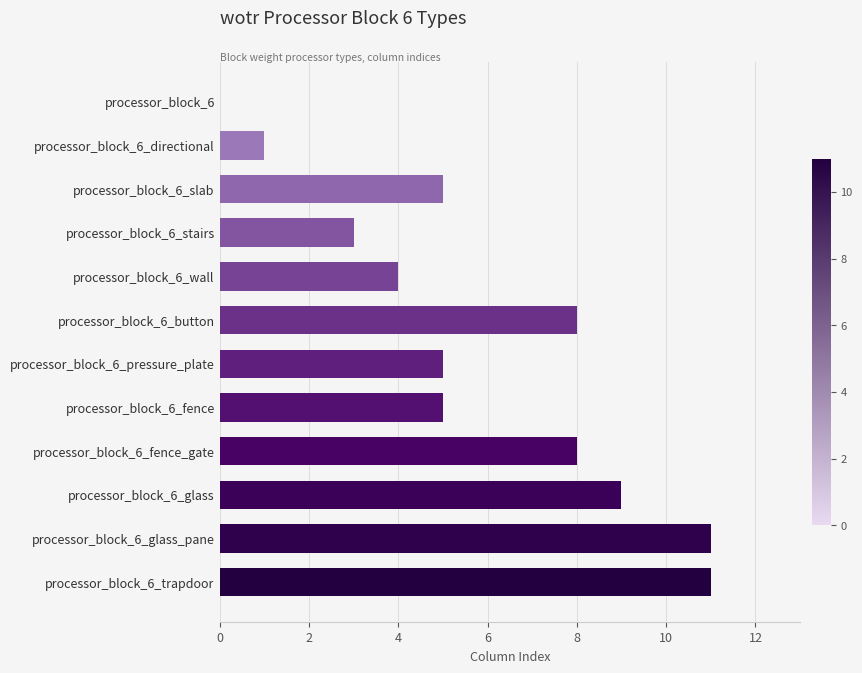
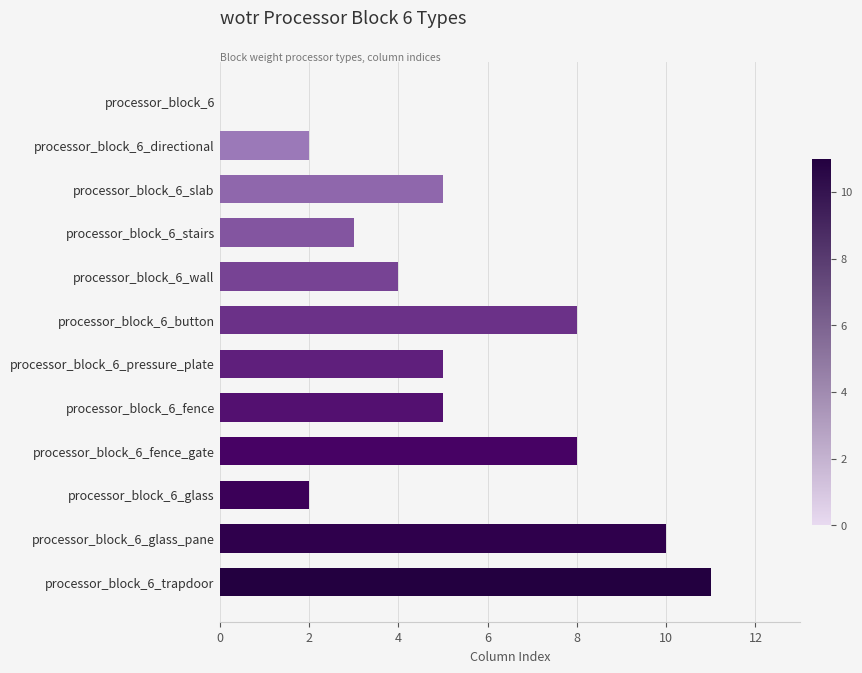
processor_block_6_directional: 1 -> 2
processor_block_6_glass: 9 -> 2
processor_block_6_glass_pane: 11 -> 10
